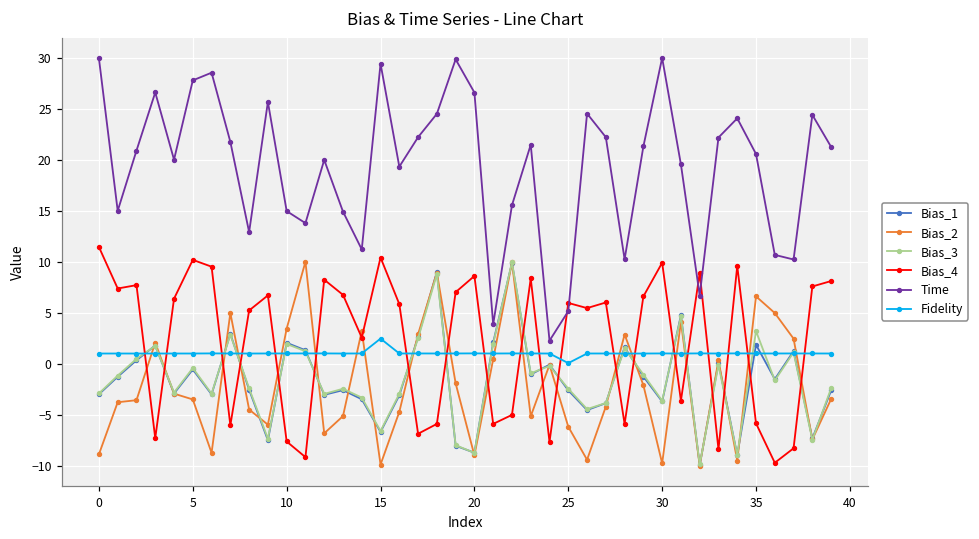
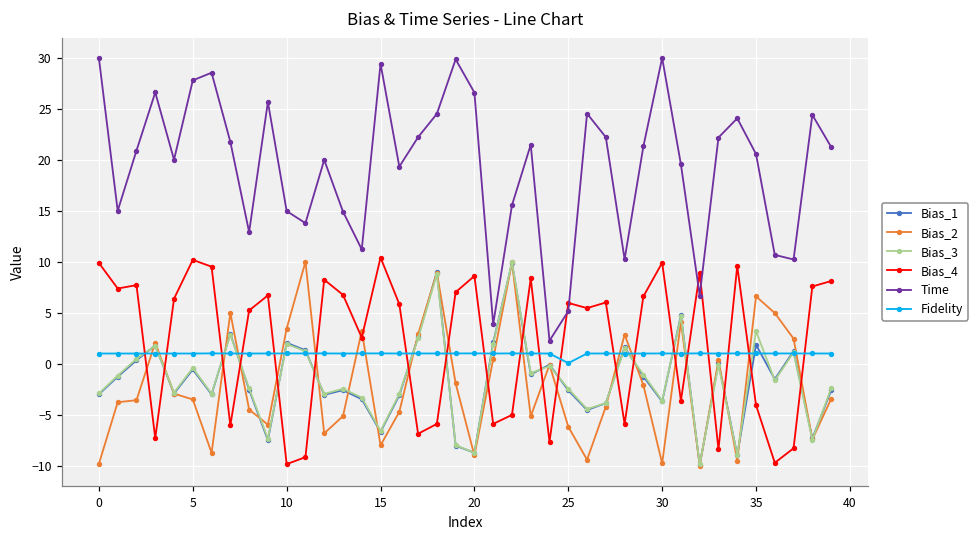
Bias_2, 0: -9 -> -10
Bias_4, 0: 11 -> 10
Bias_4, 10: -8 -> -10
Bias_2, 15: -10 -> -8
Fidelity, 15: 2 -> 1
Bias_4, 35: -6 -> -4
